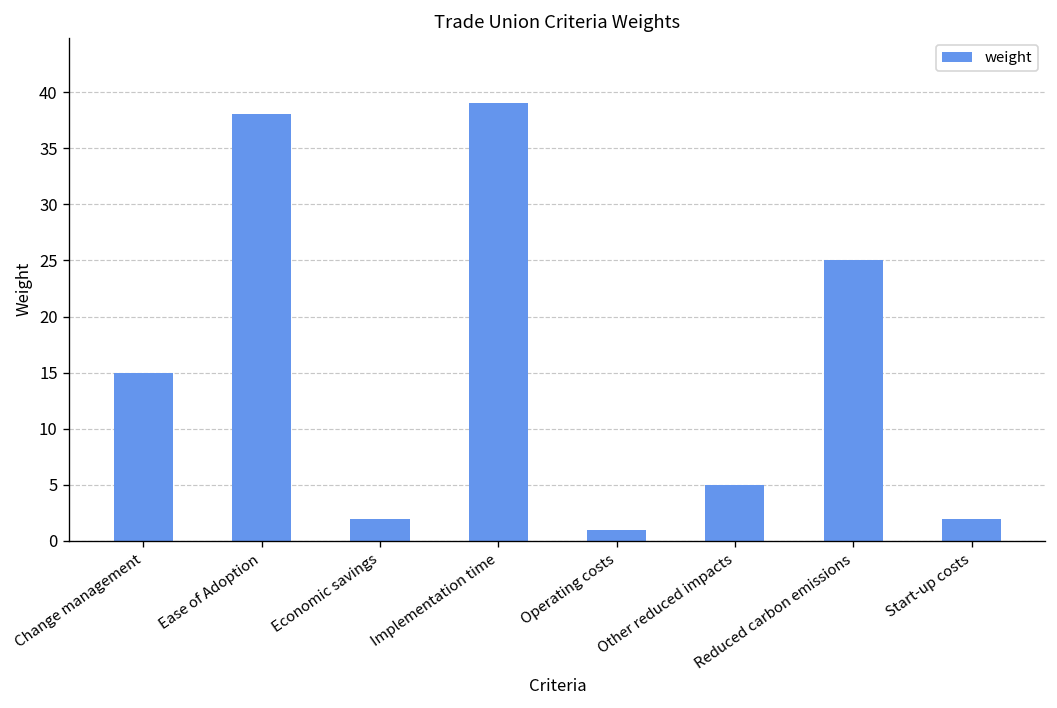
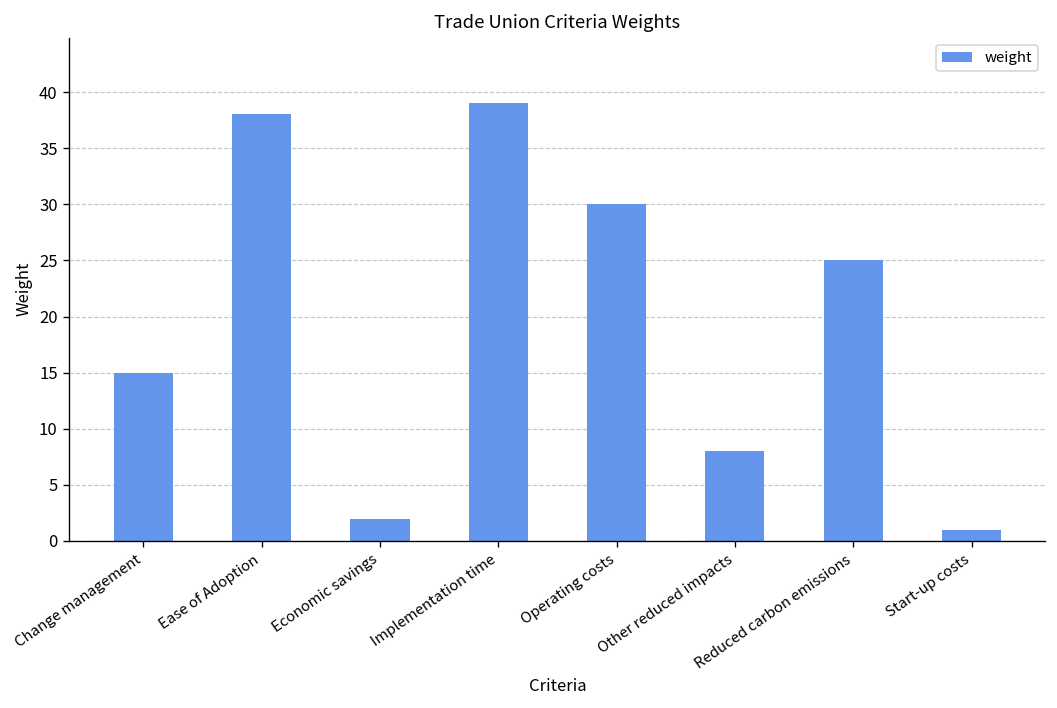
Operating costs: 1 -> 30
Other reduced impacts: 5 -> 8
Start-up costs: 2 -> 1
